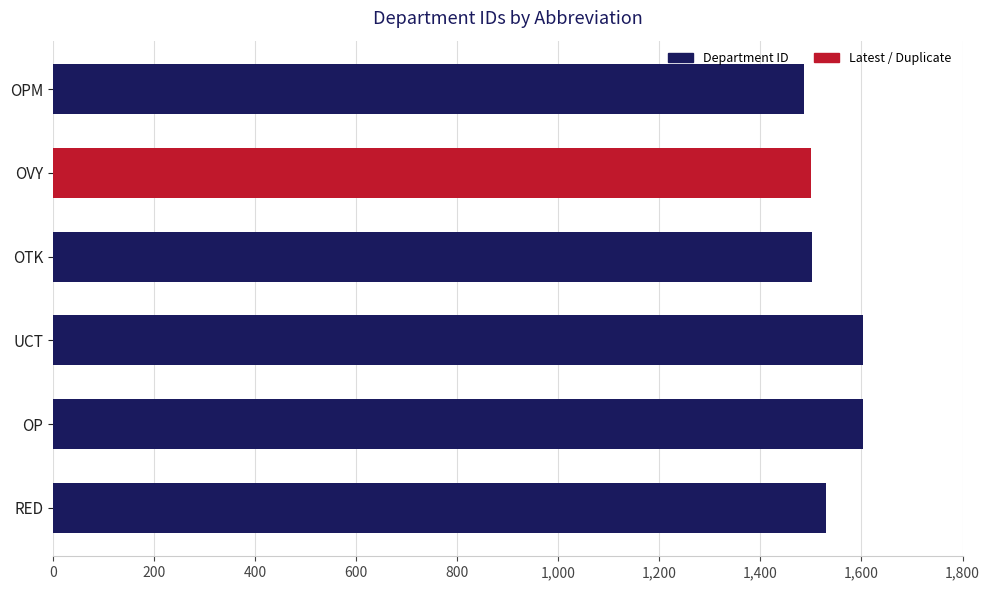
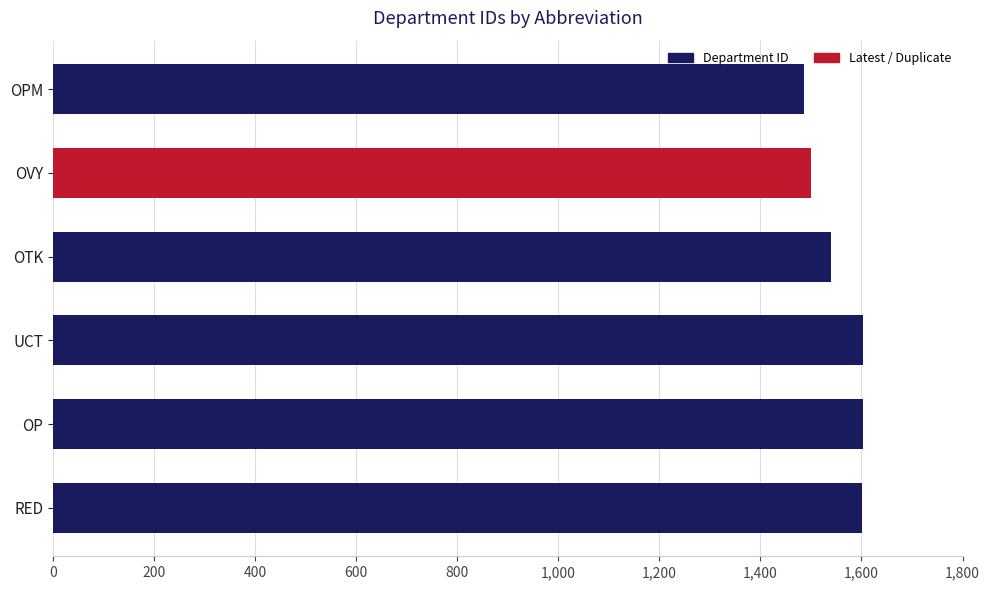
Department ID, OTK: 1,500 -> 1,540
Department ID, RED: 1,530 -> 1,600
